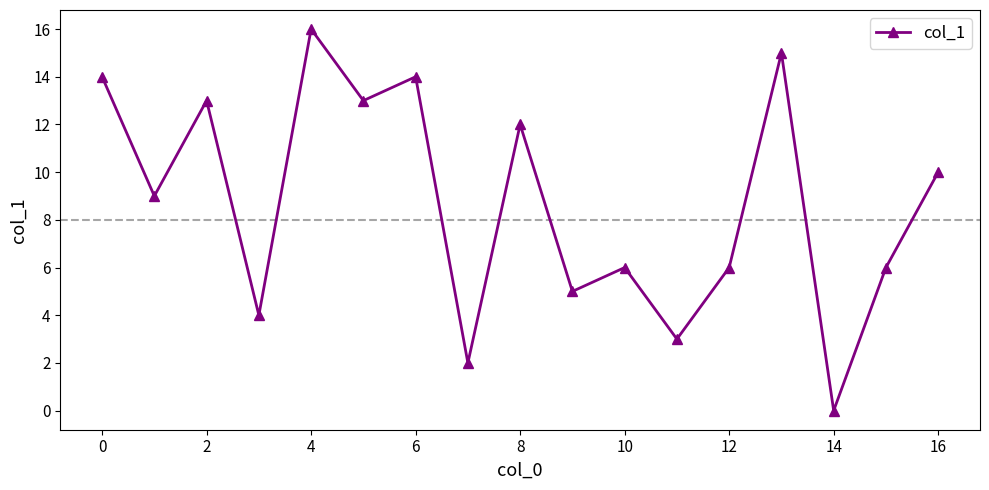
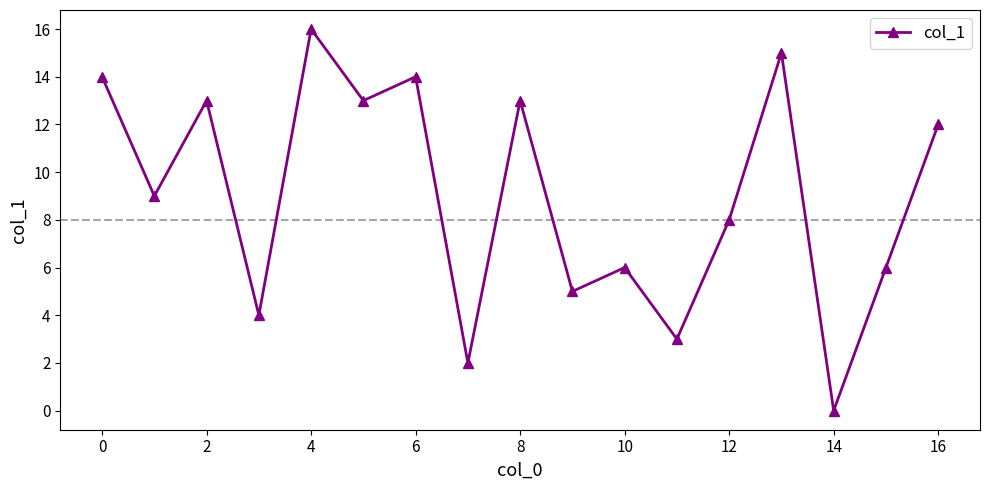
8: 12 -> 13
12: 6 -> 8
16: 10 -> 12
